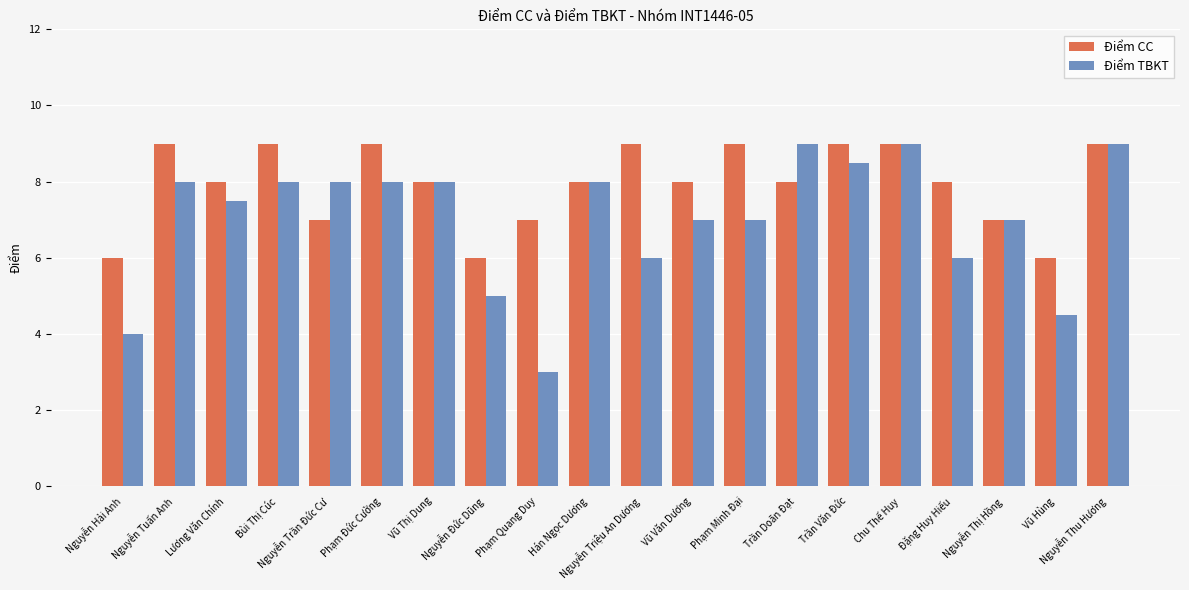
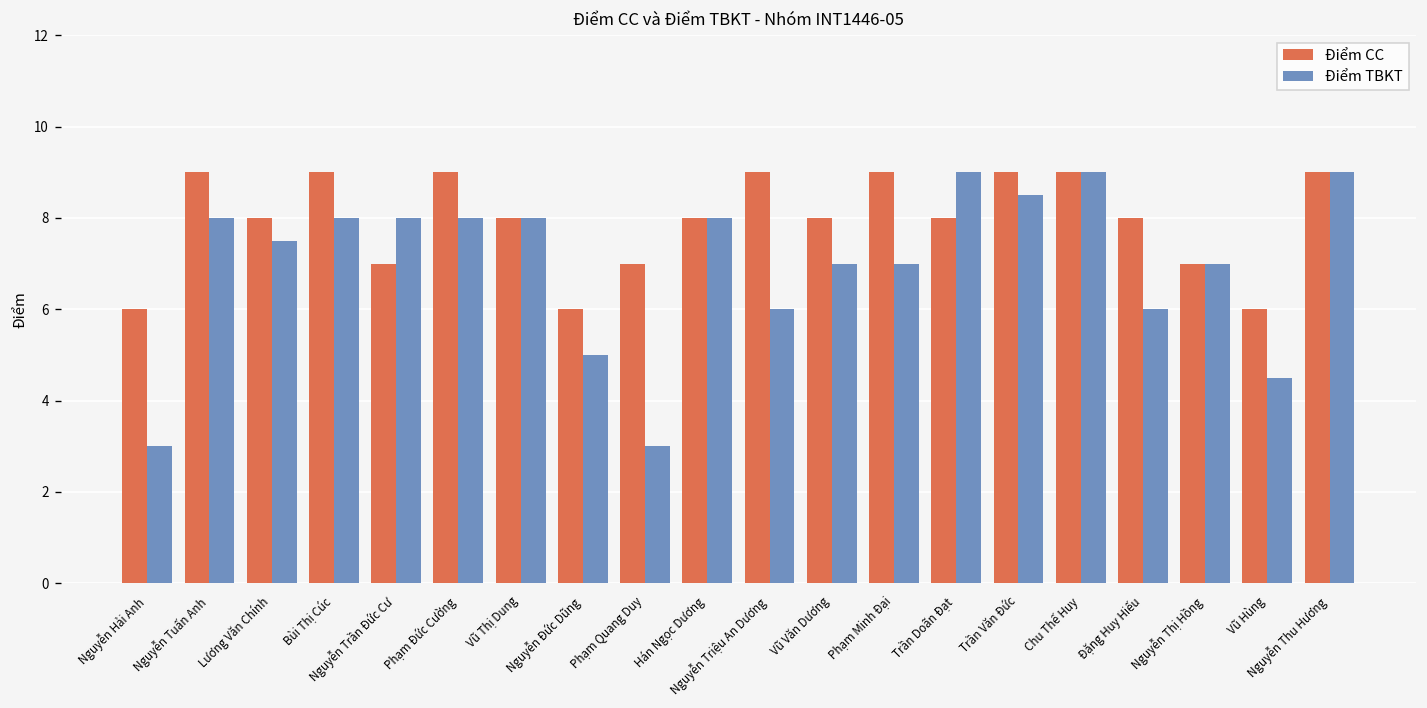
Điểm TBKT, Nguyễn Hải Anh: 4 -> 3
